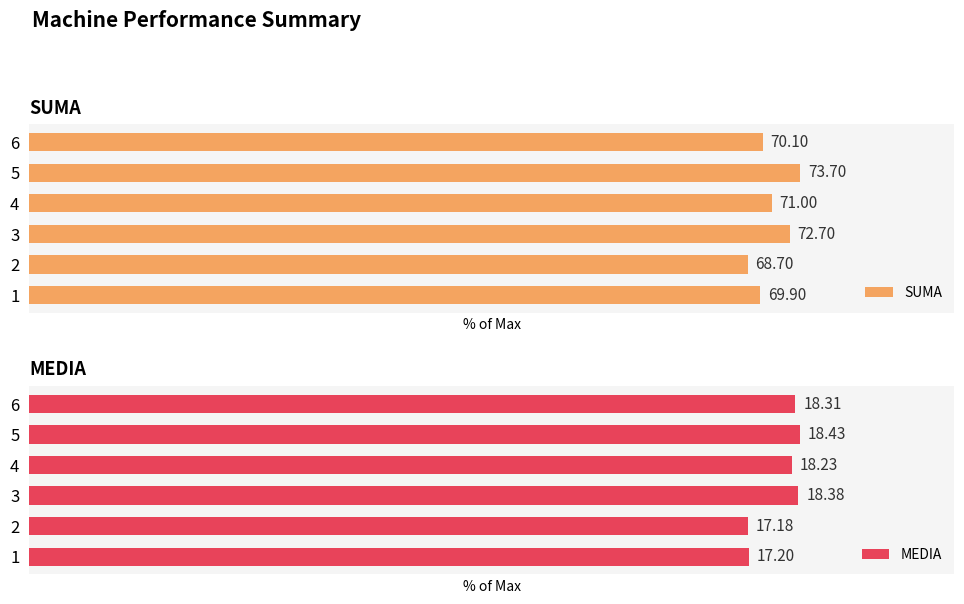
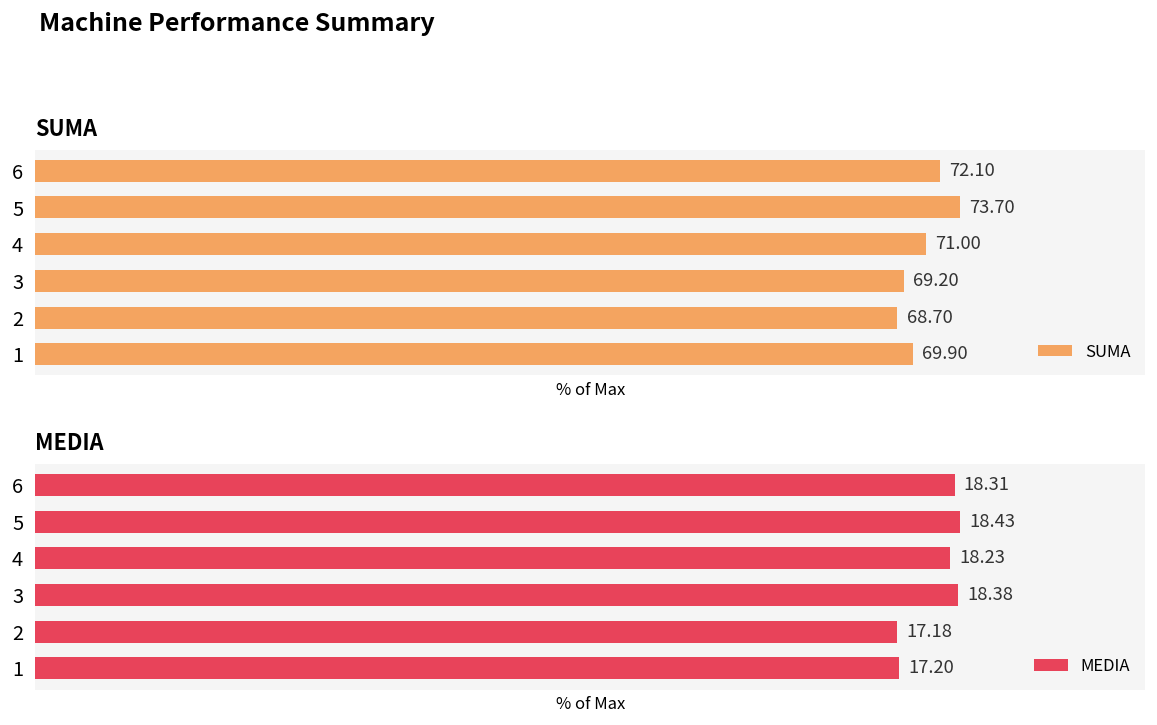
SUMA, 6: 70.10 -> 72.10
SUMA, 3: 72.70 -> 69.20
